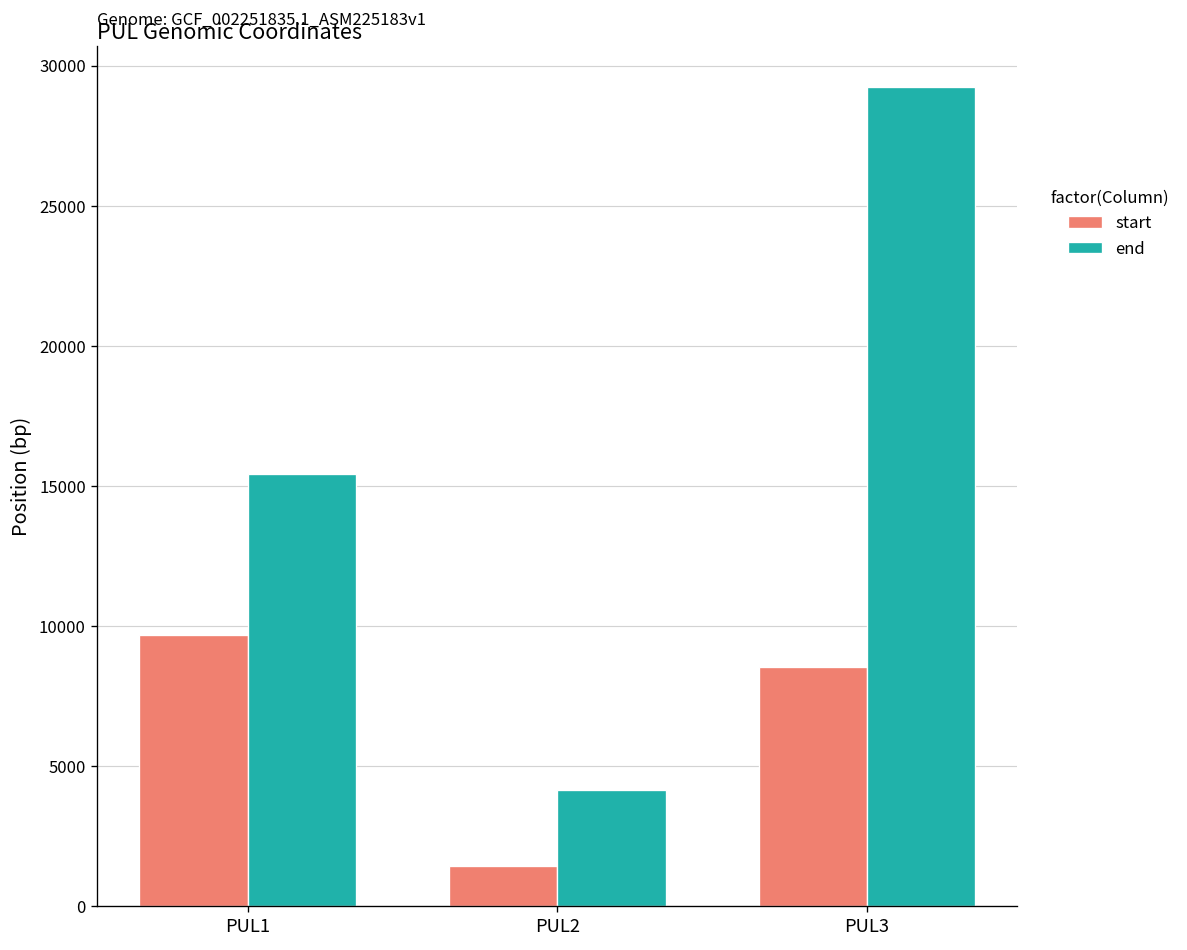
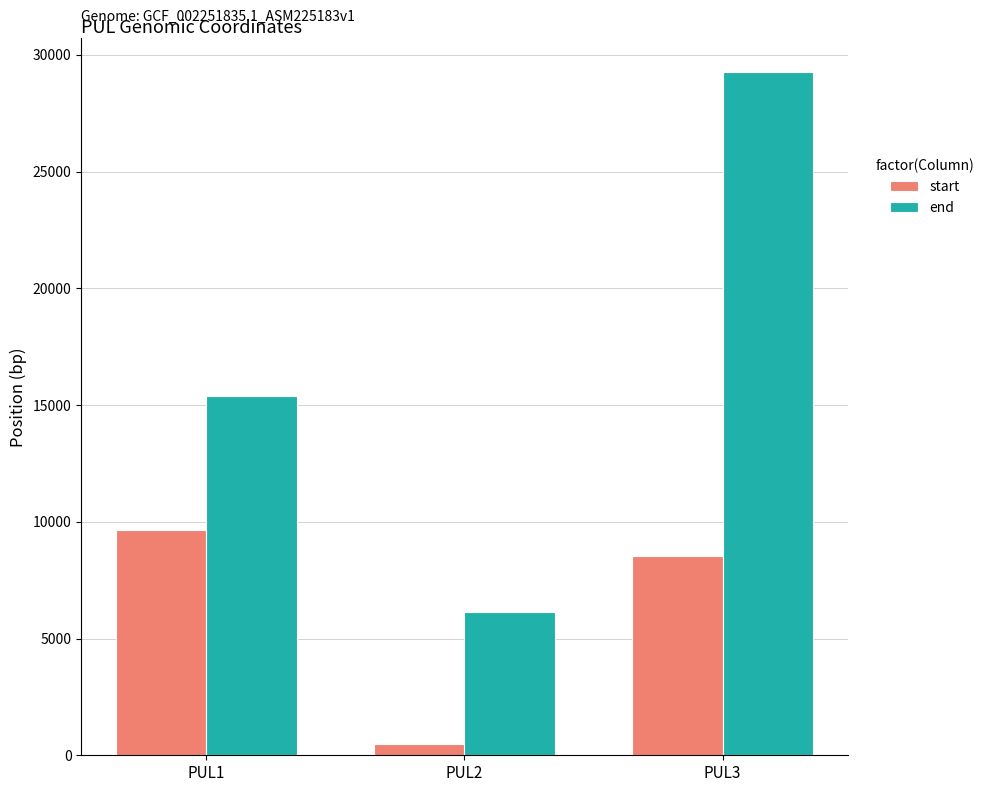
start, PUL2: 1400 -> 500
end, PUL2: 4100 -> 6100
